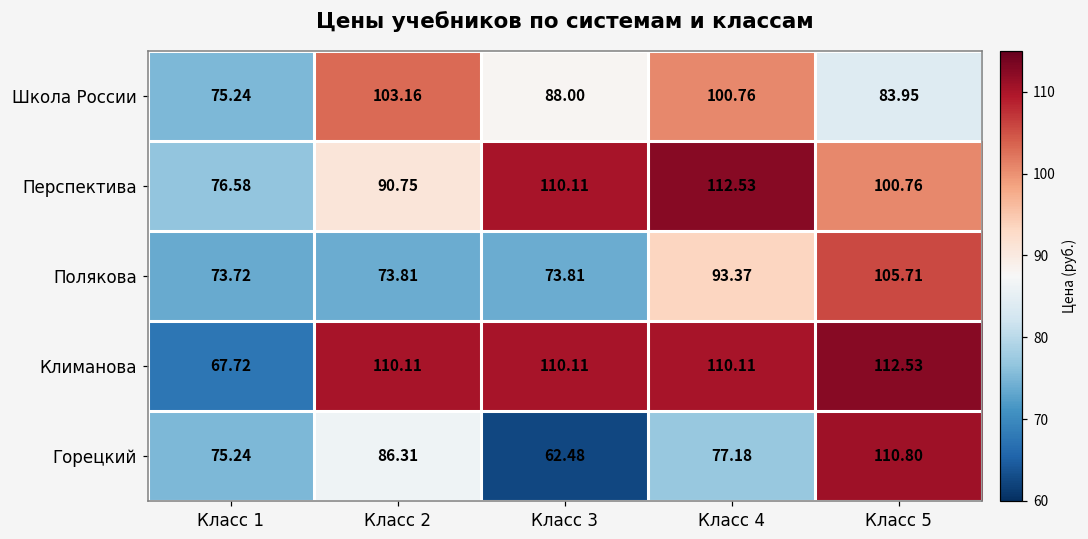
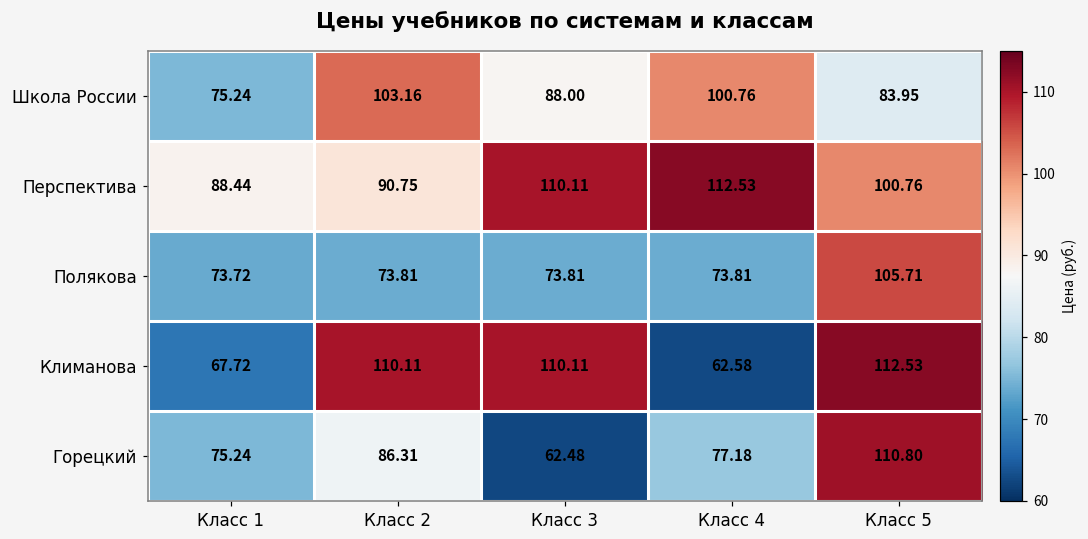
Перспектива, Класс 1: 76.58 -> 88.44
Полякова, Класс 4: 93.37 -> 73.81
Климанова, Класс 4: 110.11 -> 62.58
